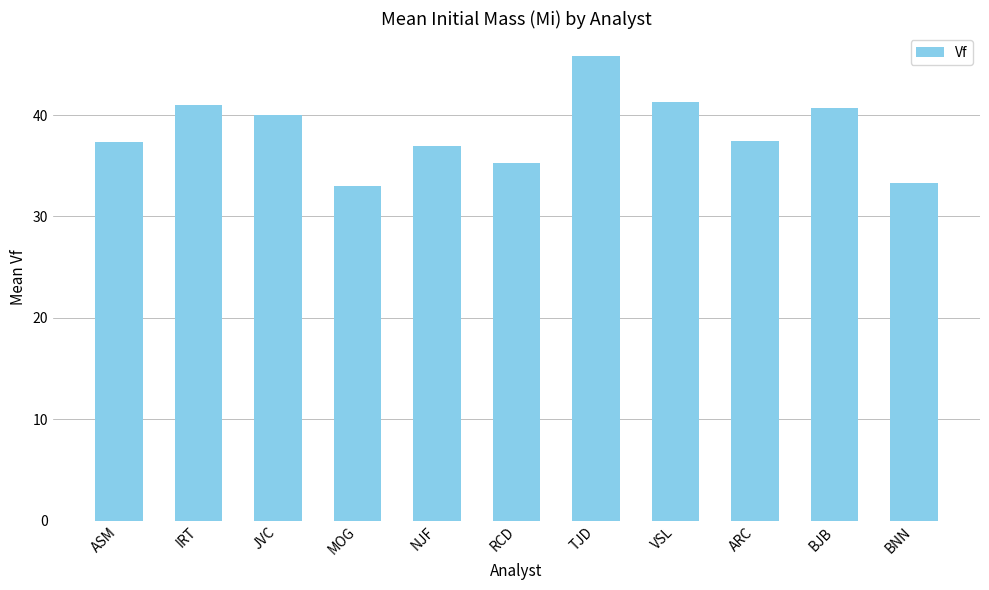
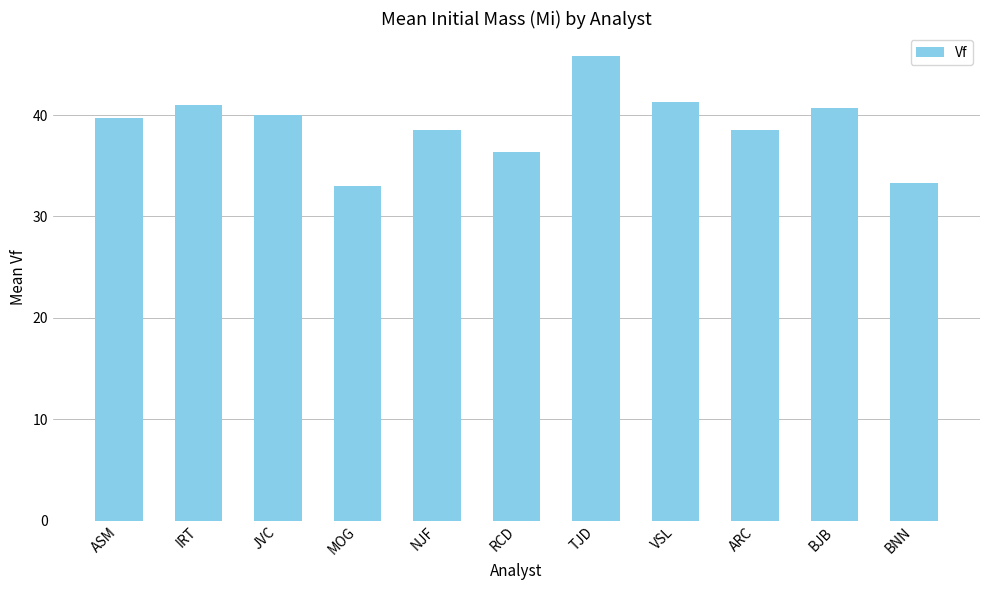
ASM: 37.3 -> 39.7
NJF: 37.0 -> 38.6
RCD: 35.3 -> 36.4
ARC: 37.5 -> 38.5
